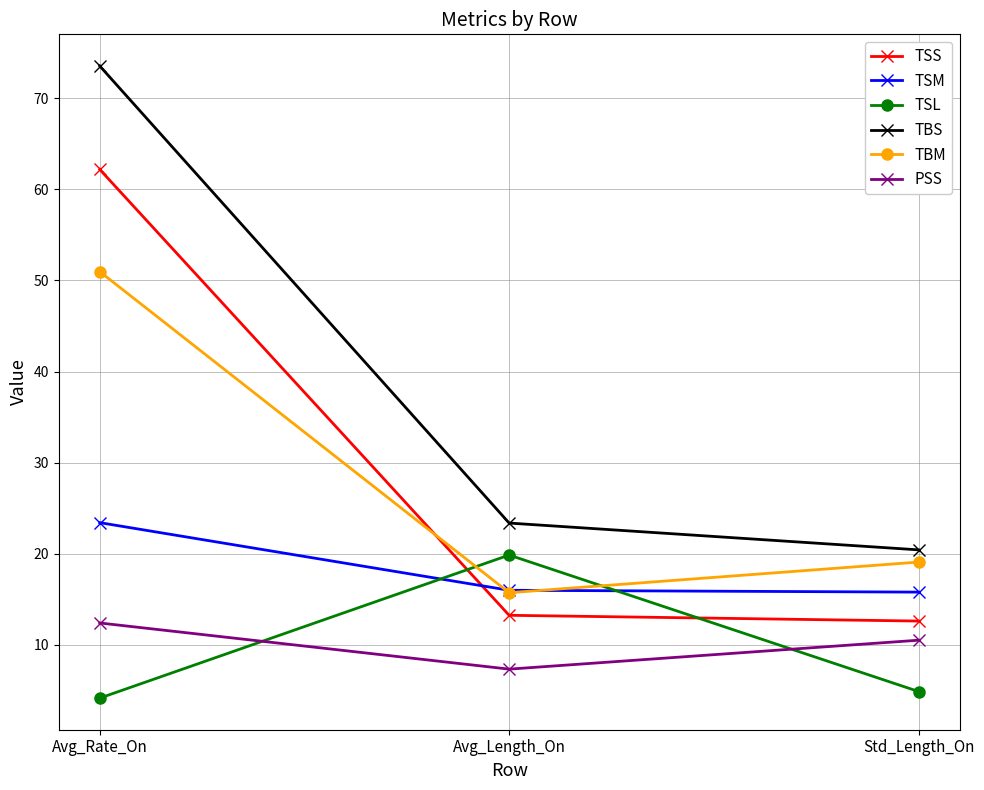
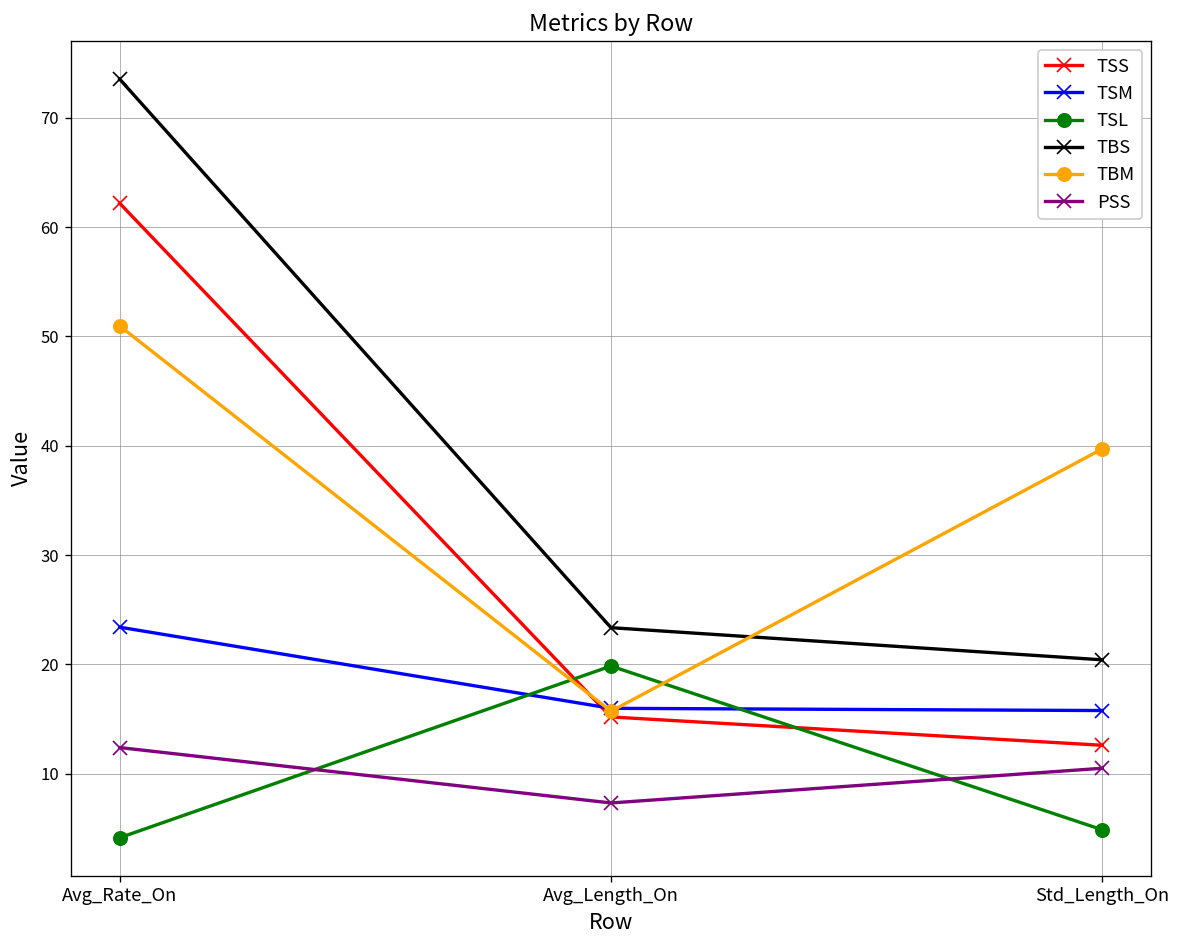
TSS, Avg_Length_On: 13 -> 15
TBM, Std_Length_On: 19 -> 40
